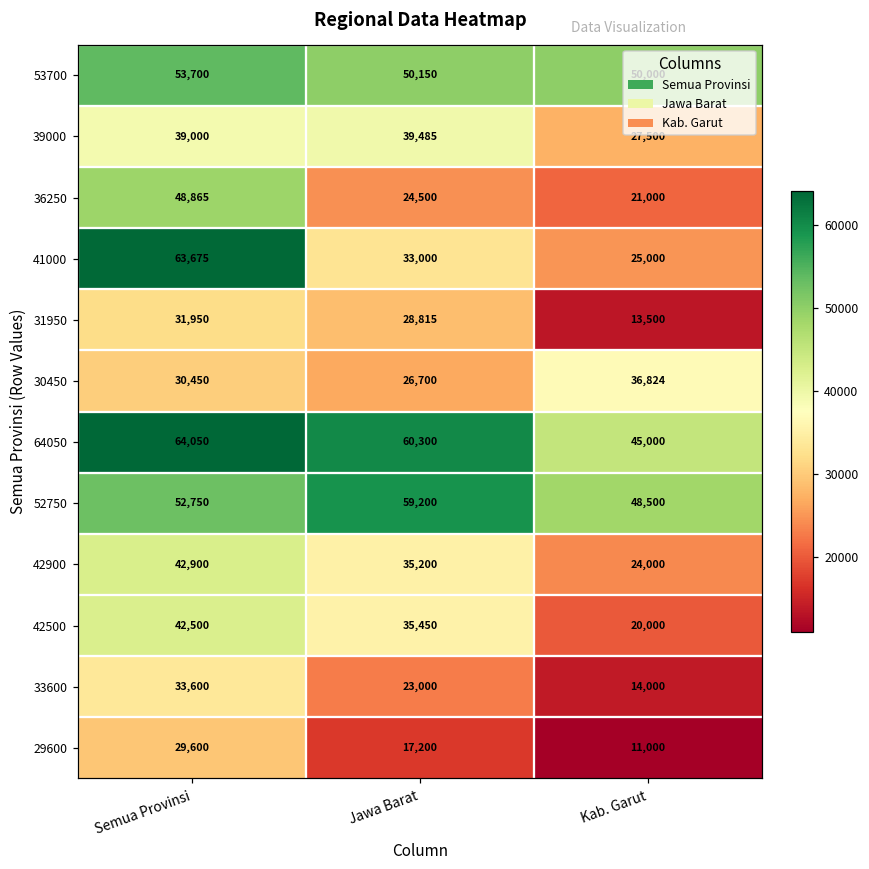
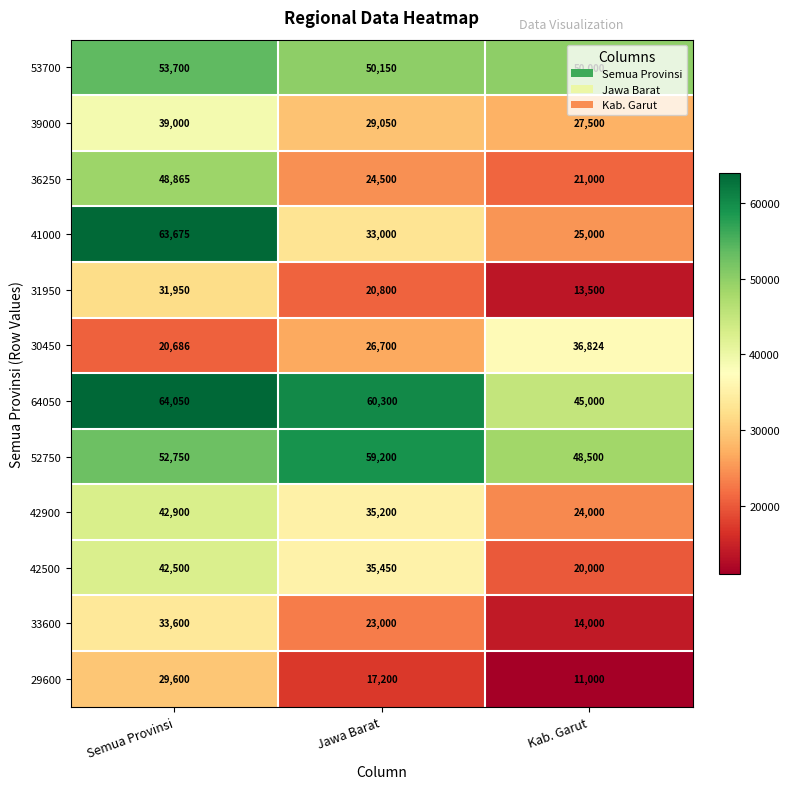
39000, Jawa Barat: 39,485 -> 29,050
31950, Jawa Barat: 28,815 -> 20,800
30450, Semua Provinsi: 30,450 -> 20,686
